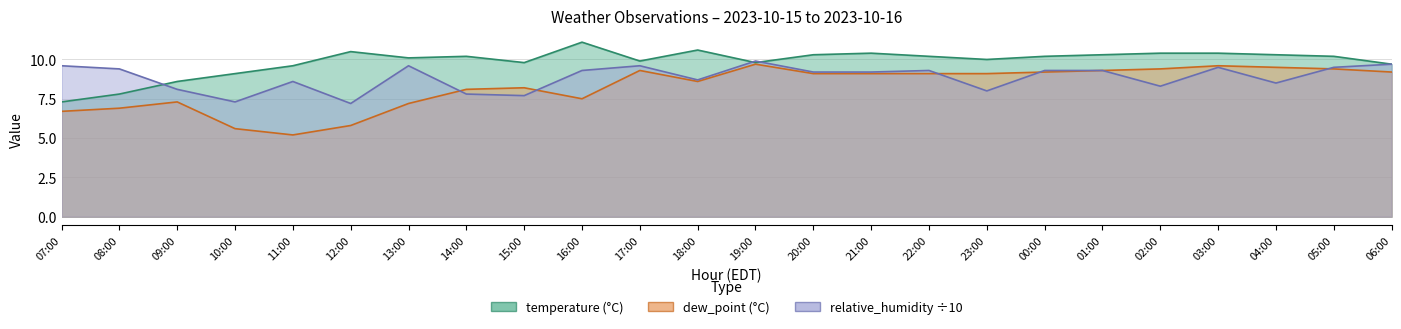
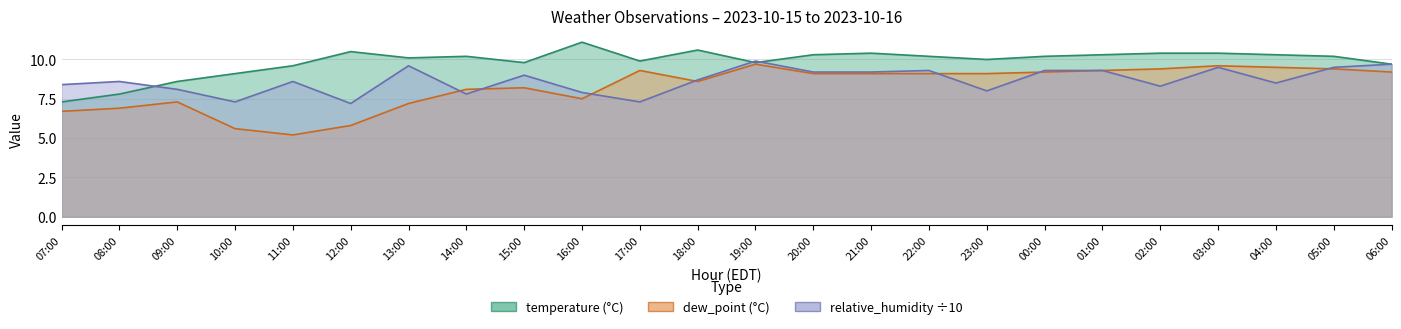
relative_humidity ÷10, 07:00: 9.6 -> 8.4
relative_humidity ÷10, 08:00: 9.4 -> 8.6
relative_humidity ÷10, 15:00: 7.7 -> 9.0
relative_humidity ÷10, 16:00: 9.3 -> 7.9
relative_humidity ÷10, 17:00: 9.6 -> 7.3
